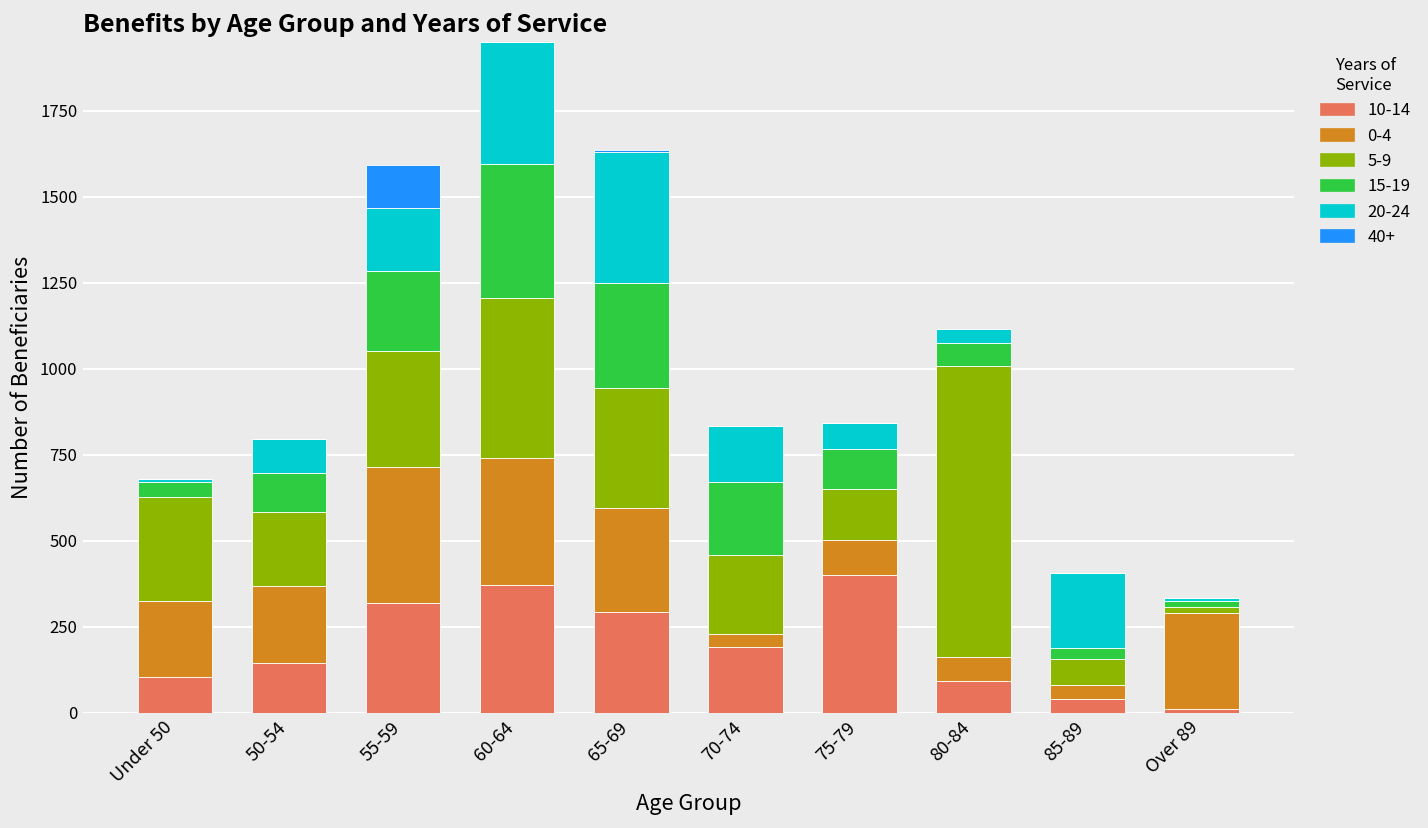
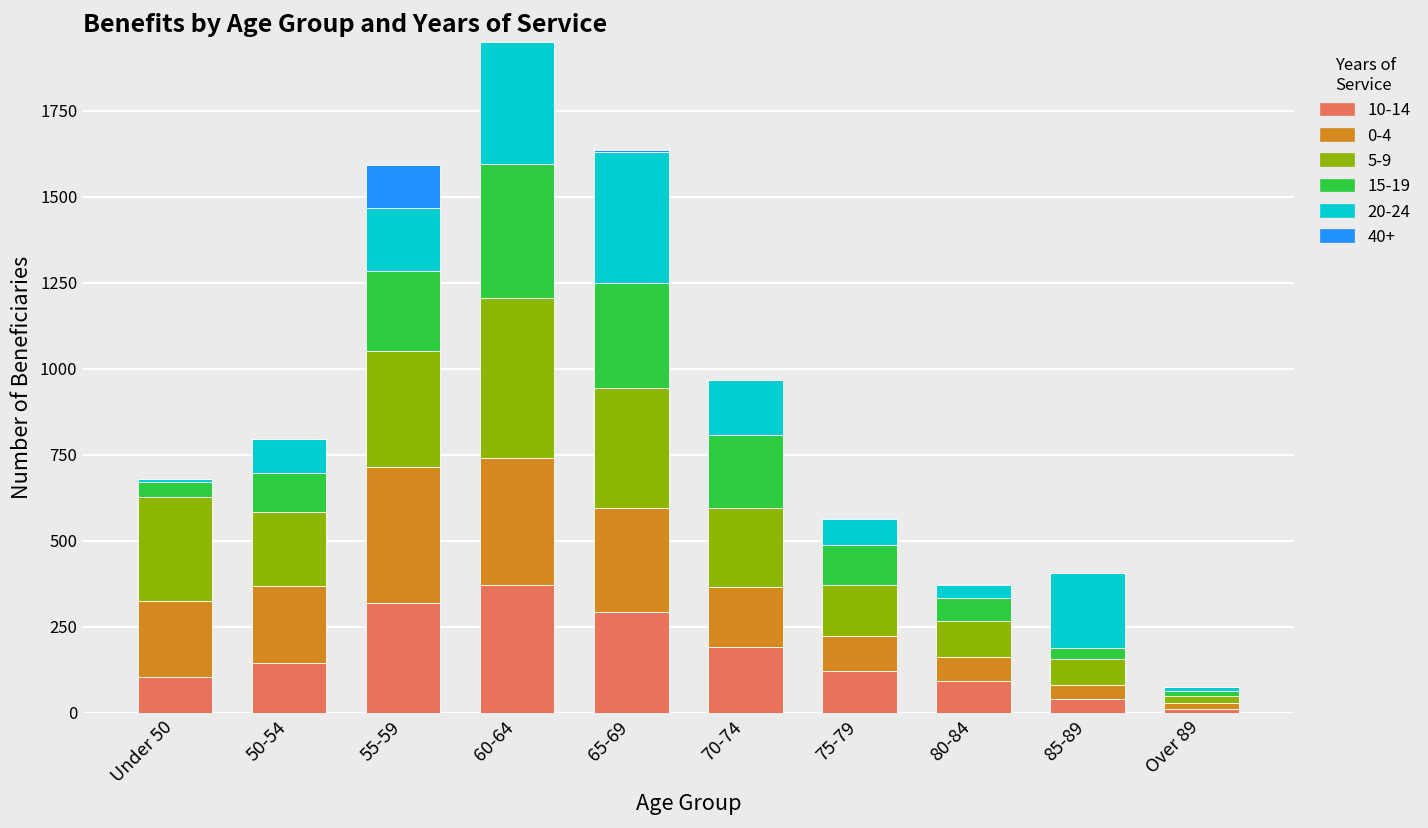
0-4, 70-74: 40 -> 170
10-14, 75-79: 400 -> 120
5-9, 80-84: 850 -> 100
0-4, Over 89: 280 -> 20
